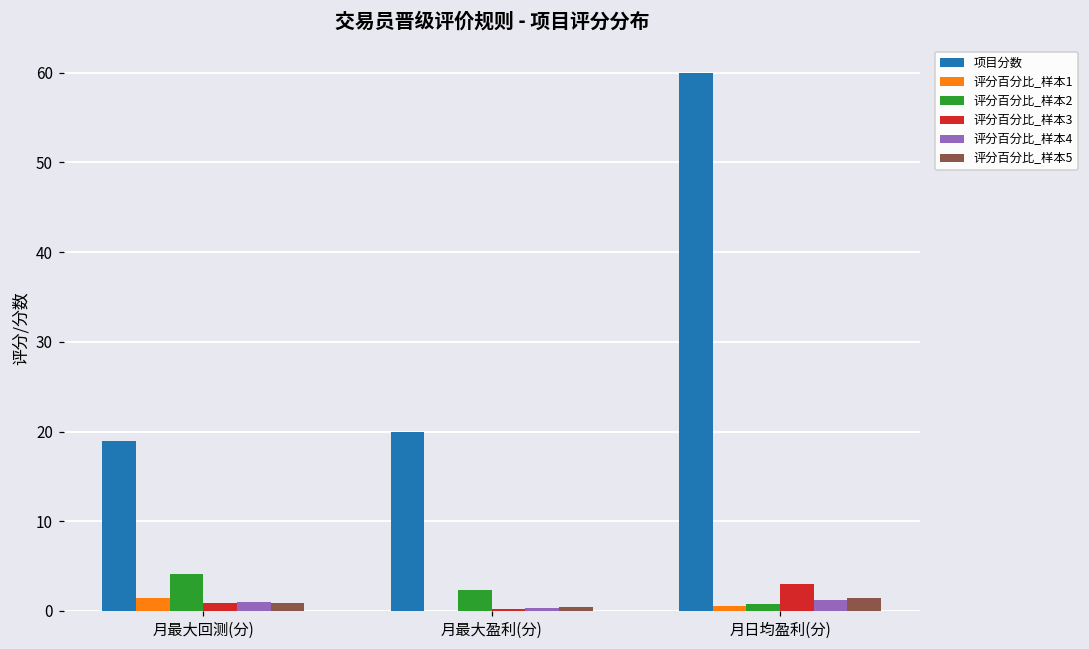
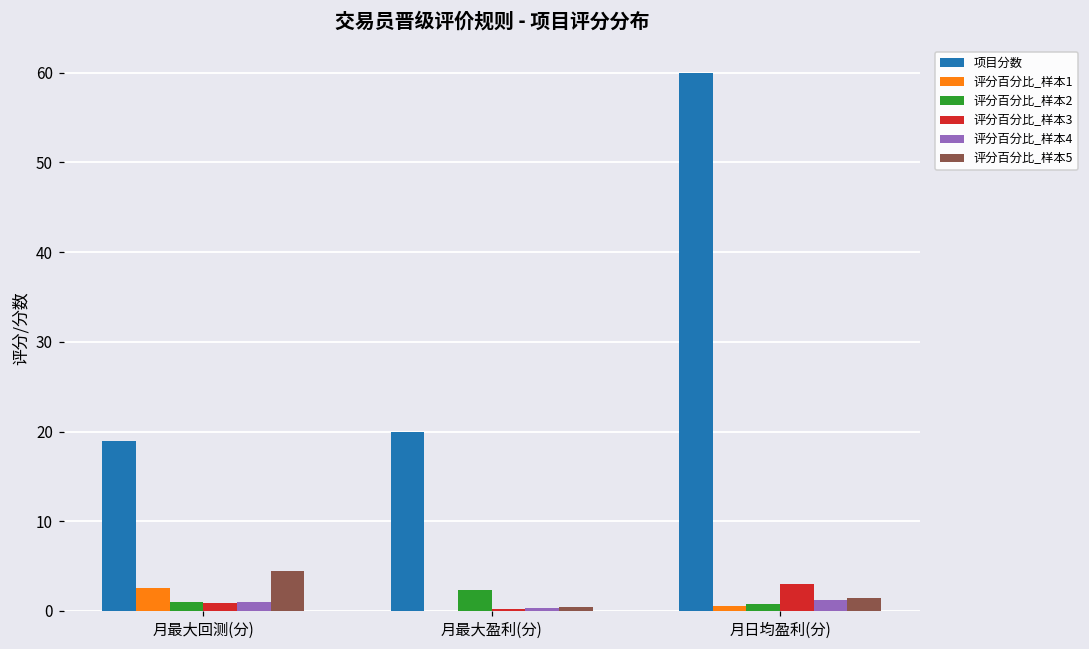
评分百分比_样本1, 月最大回测(分): 2 -> 3
评分百分比_样本2, 月最大回测(分): 4 -> 1
评分百分比_样本5, 月最大回测(分): 1 -> 5
